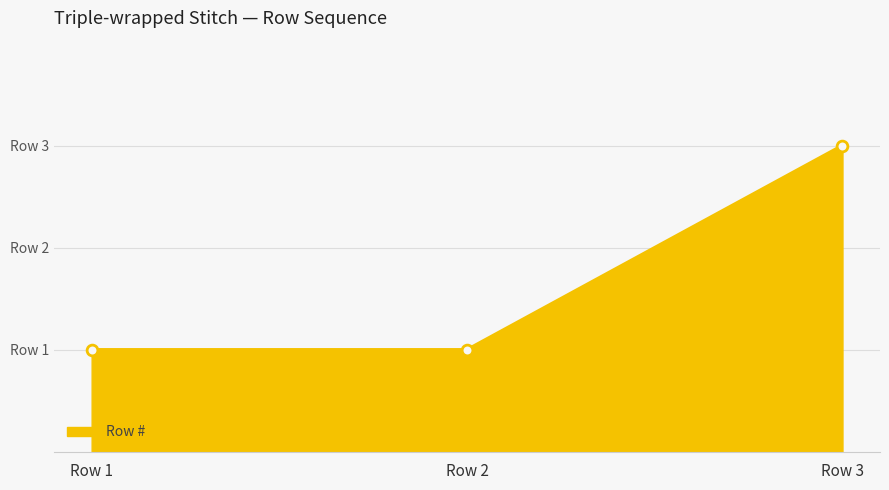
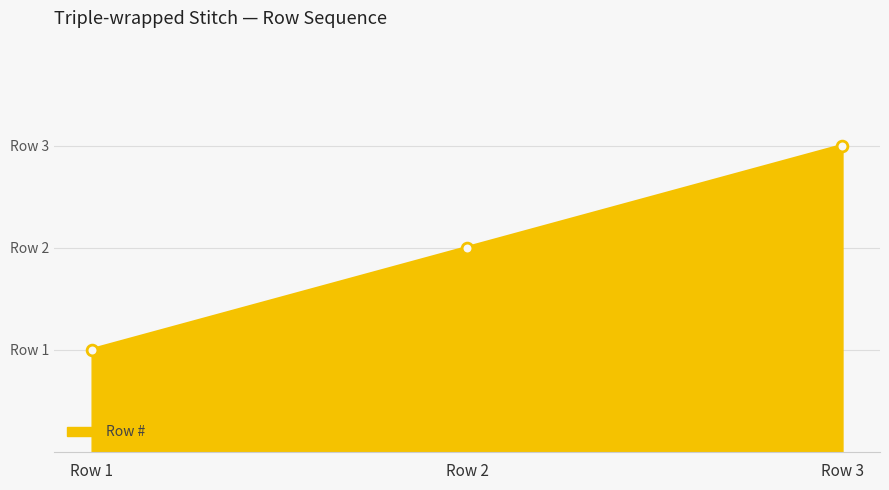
Row 2: Row 1 -> Row 2
